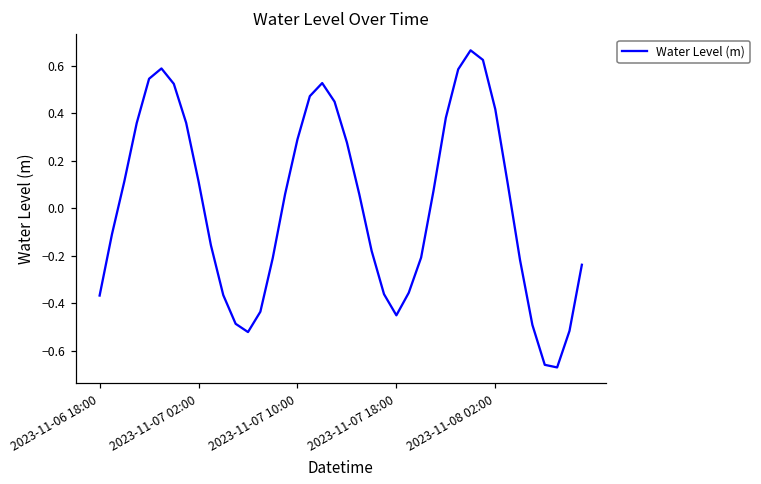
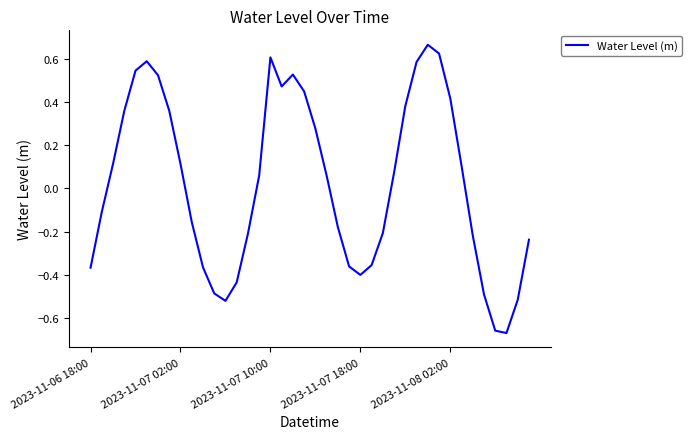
2023-11-07 10:00: 0.29 -> 0.61
2023-11-07 18:00: -0.45 -> -0.40
